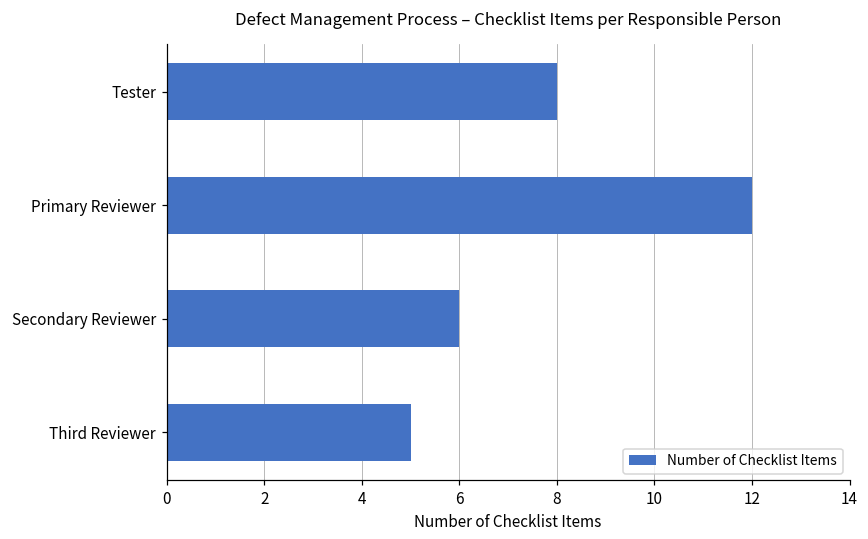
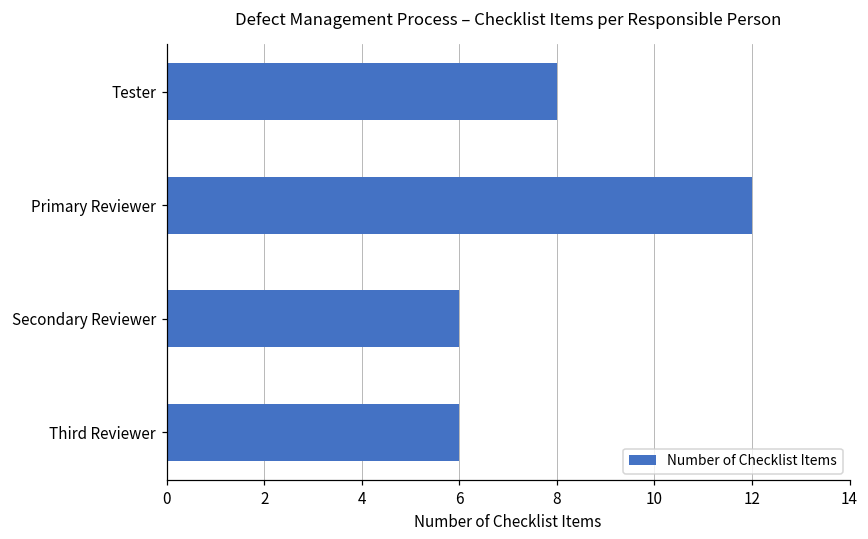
Third Reviewer: 5 -> 6
